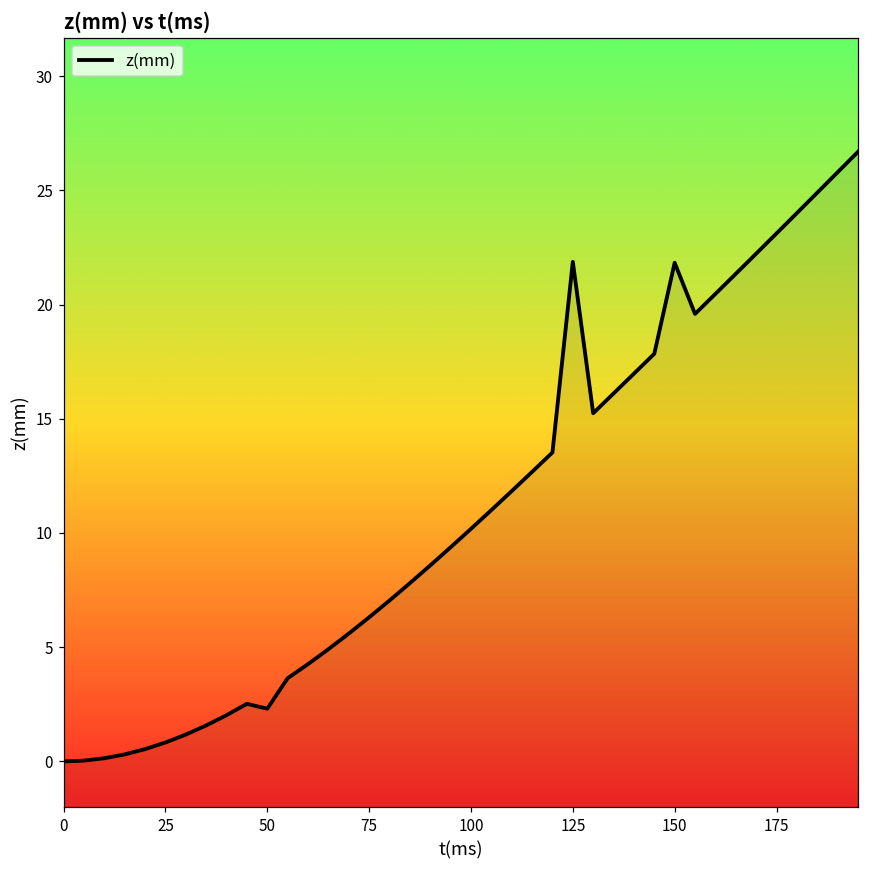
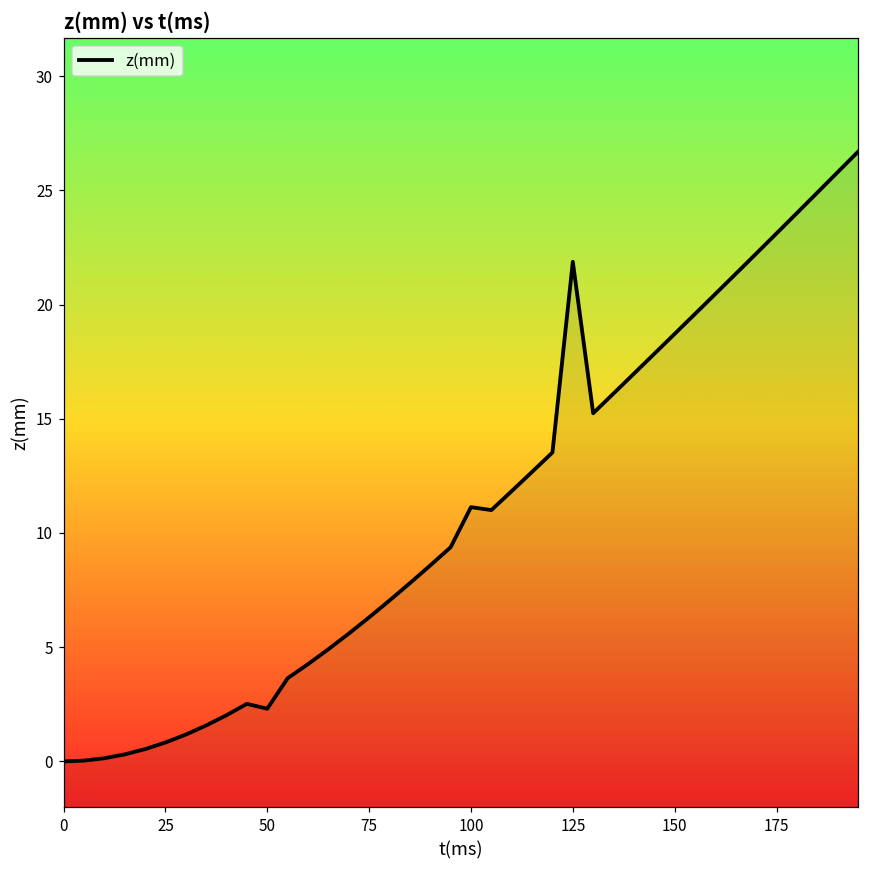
100: 10.2 -> 11.1
150: 21.8 -> 18.7
